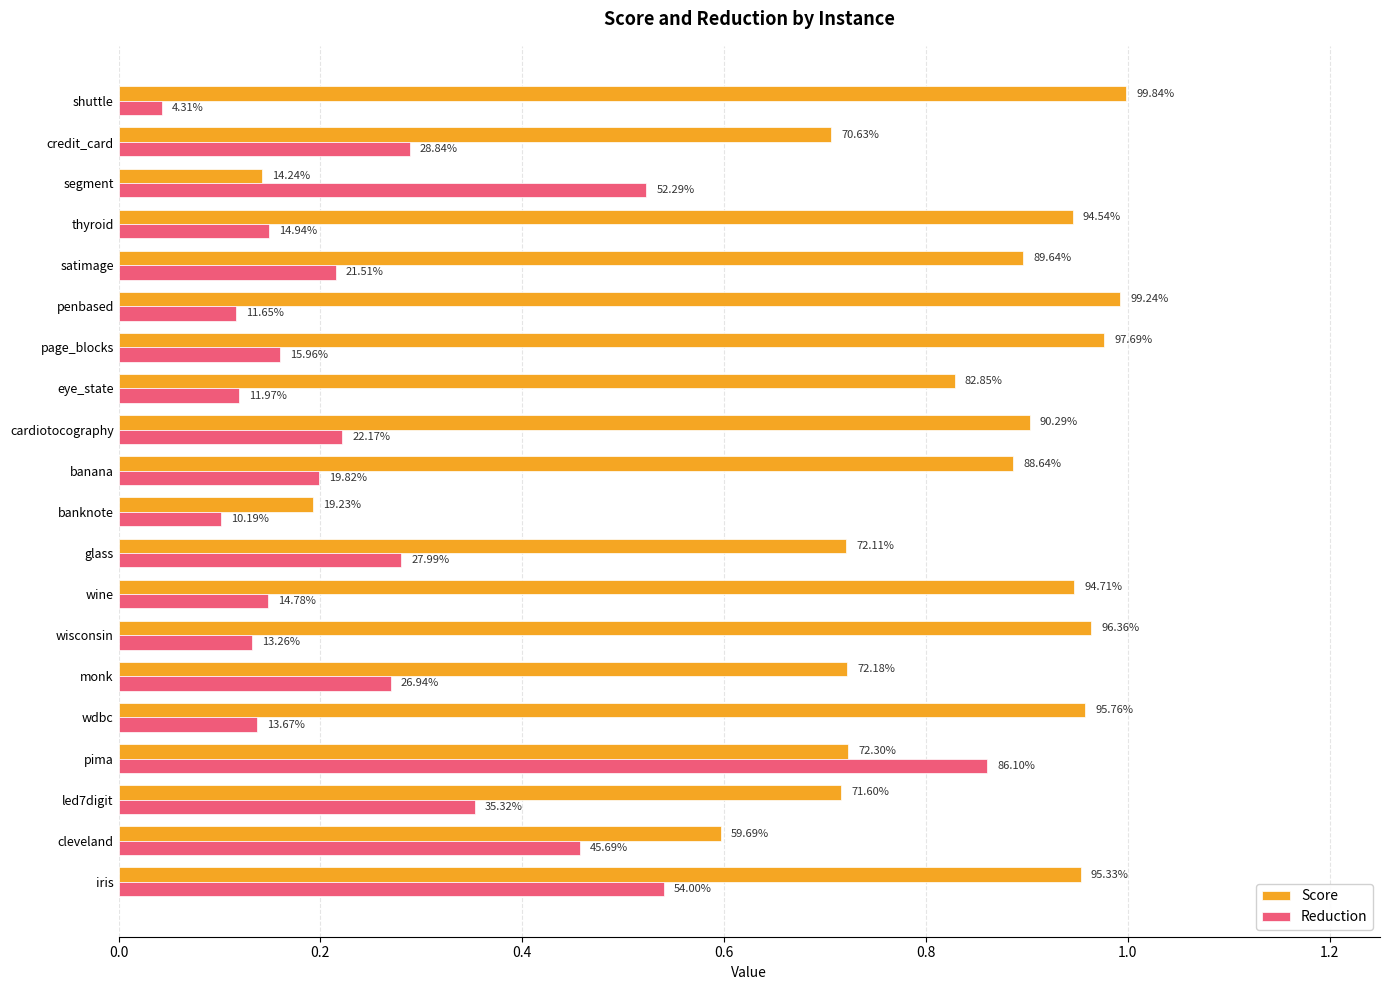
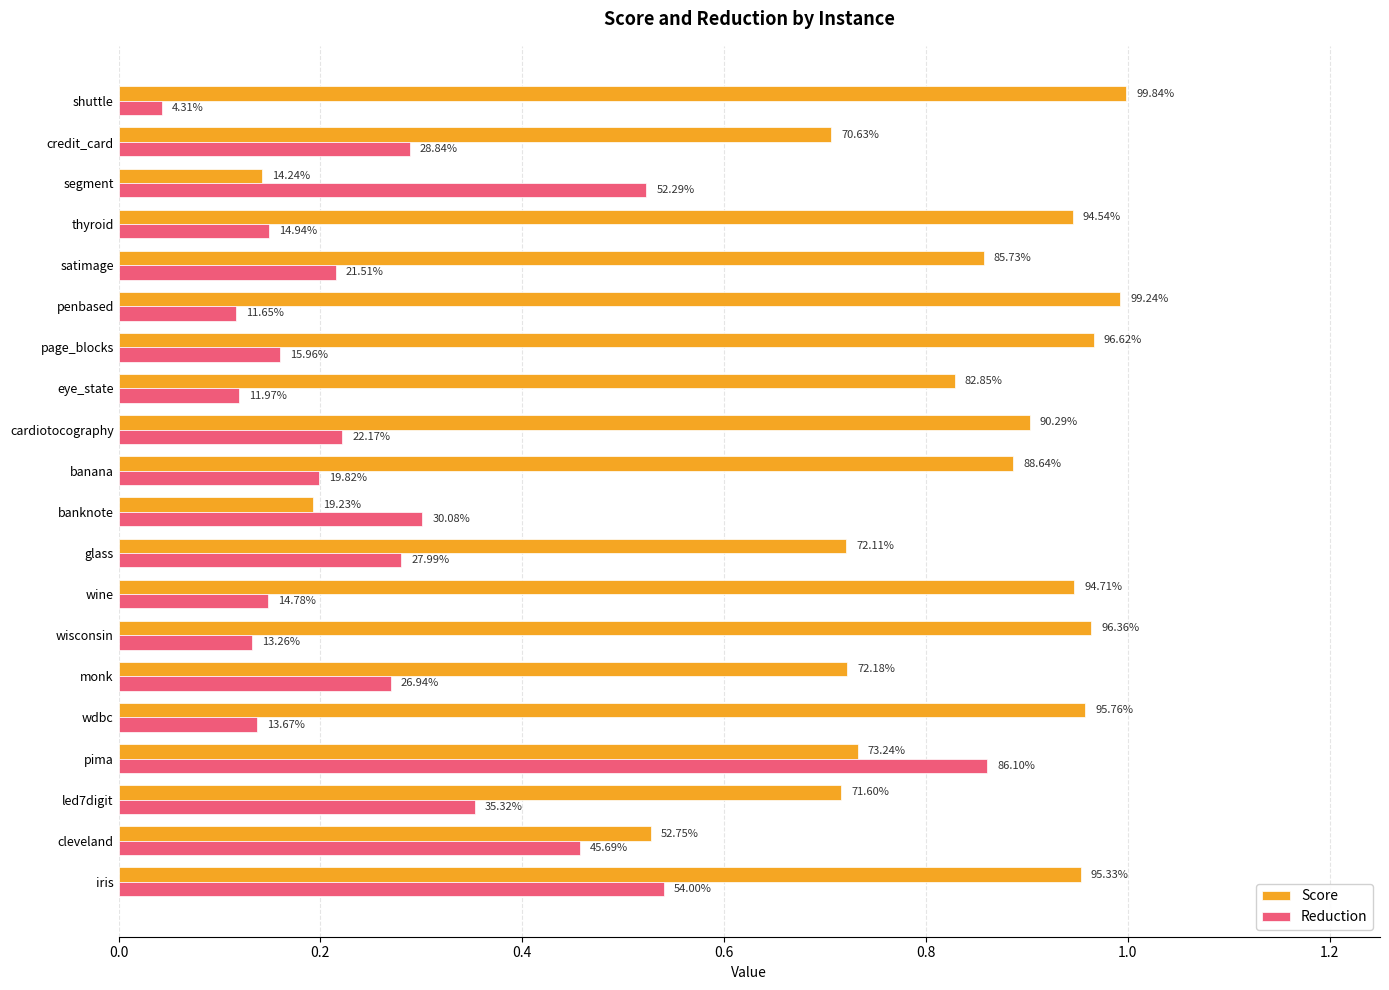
Score, satimage: 89.64% -> 85.73%
Score, page_blocks: 97.69% -> 96.62%
Reduction, banknote: 10.19% -> 30.08%
Score, pima: 72.30% -> 73.24%
Score, cleveland: 59.69% -> 52.75%
